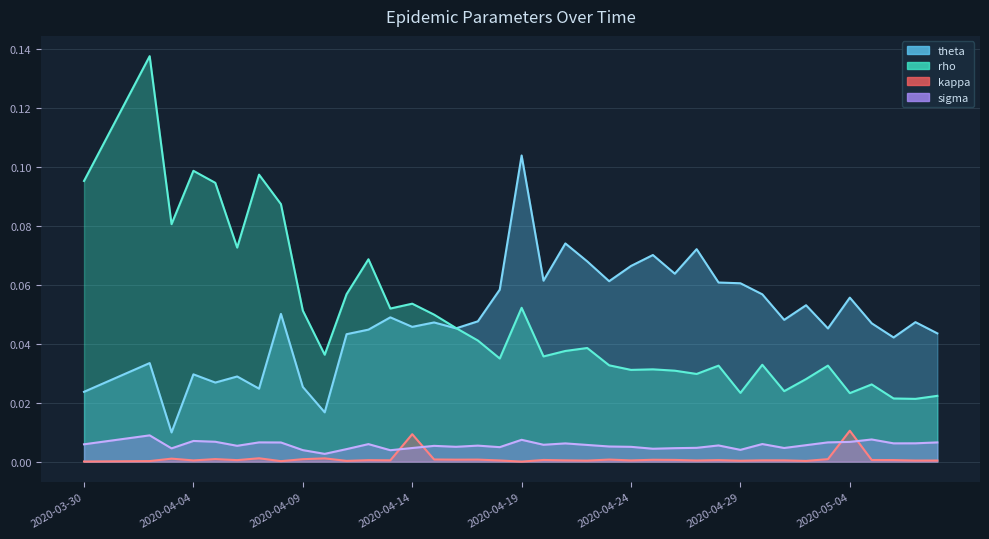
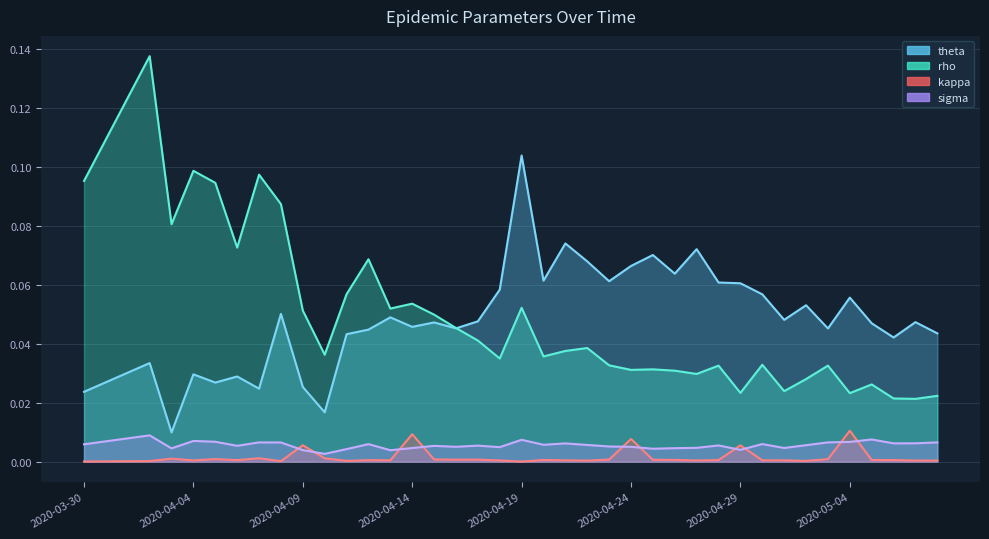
kappa, 2020-04-09: 0.001 -> 0.006
kappa, 2020-04-24: 0.000 -> 0.008
kappa, 2020-04-29: 0.000 -> 0.006
